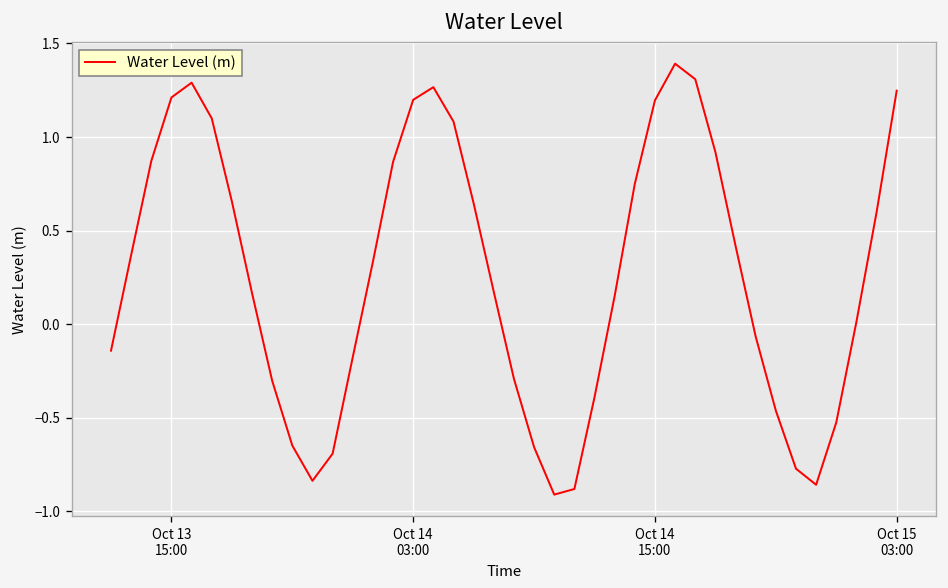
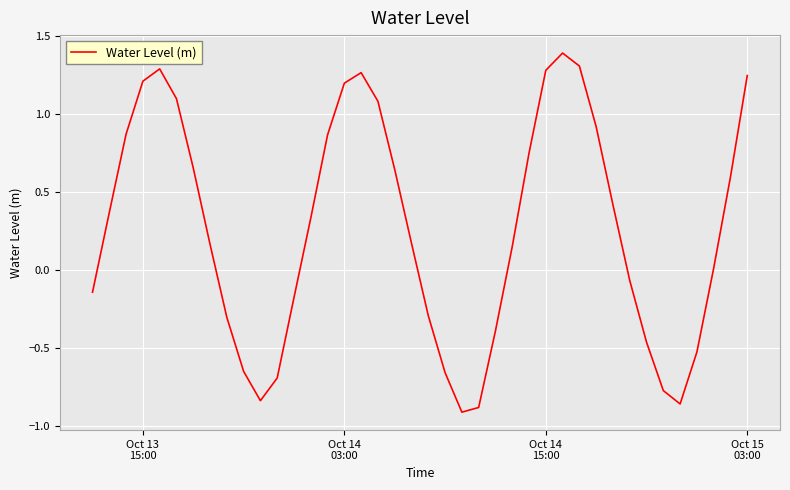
Oct 14 15:00: 1.20 -> 1.28
